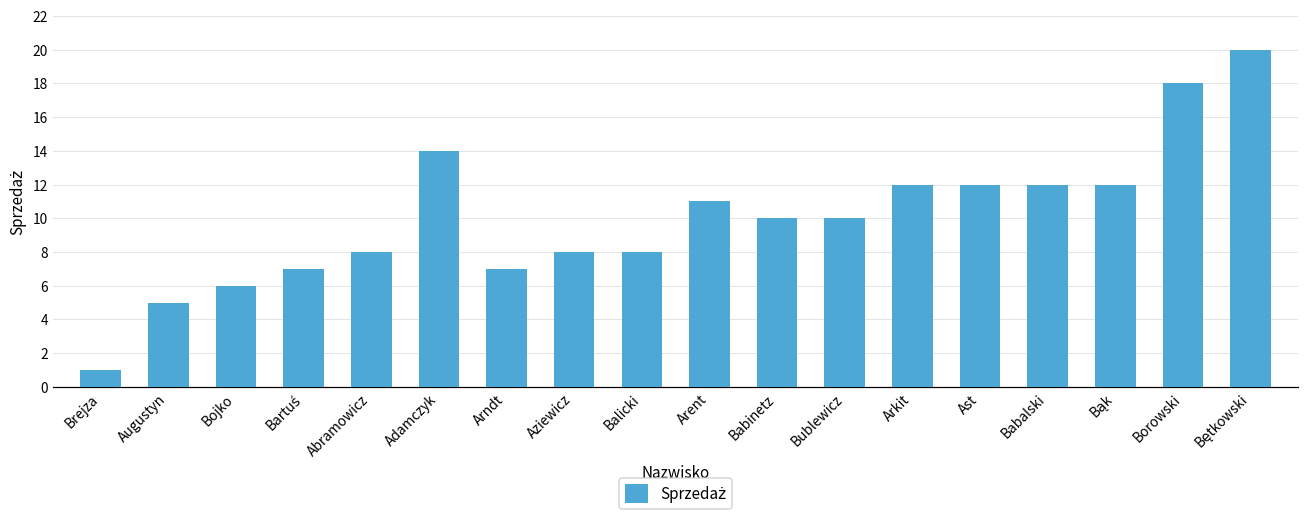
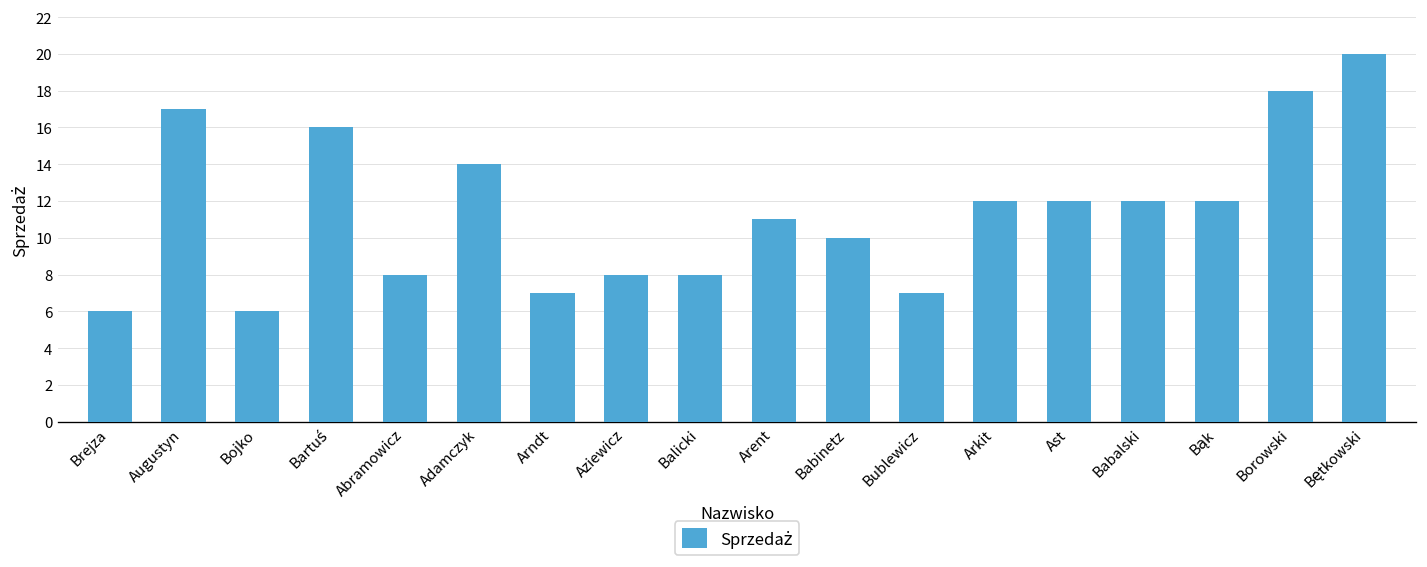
Brejza: 1 -> 6
Augustyn: 5 -> 17
Bartuś: 7 -> 16
Bublewicz: 10 -> 7
